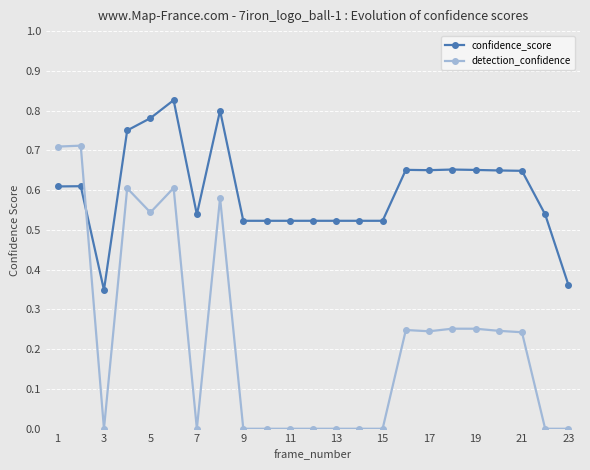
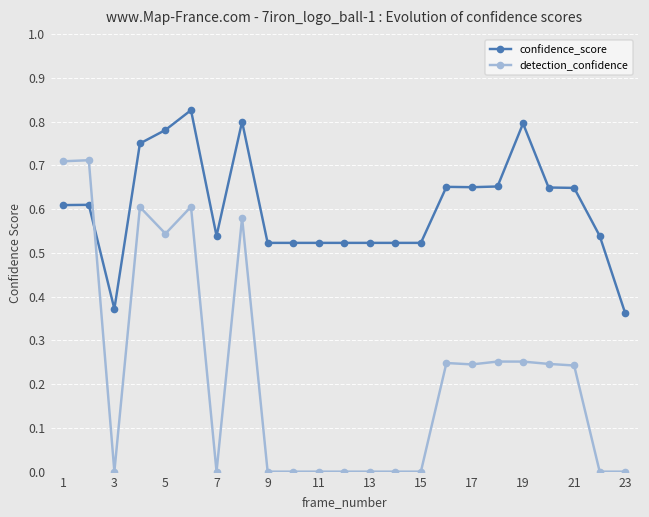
confidence_score, 3: 0.35 -> 0.37
confidence_score, 19: 0.65 -> 0.80
